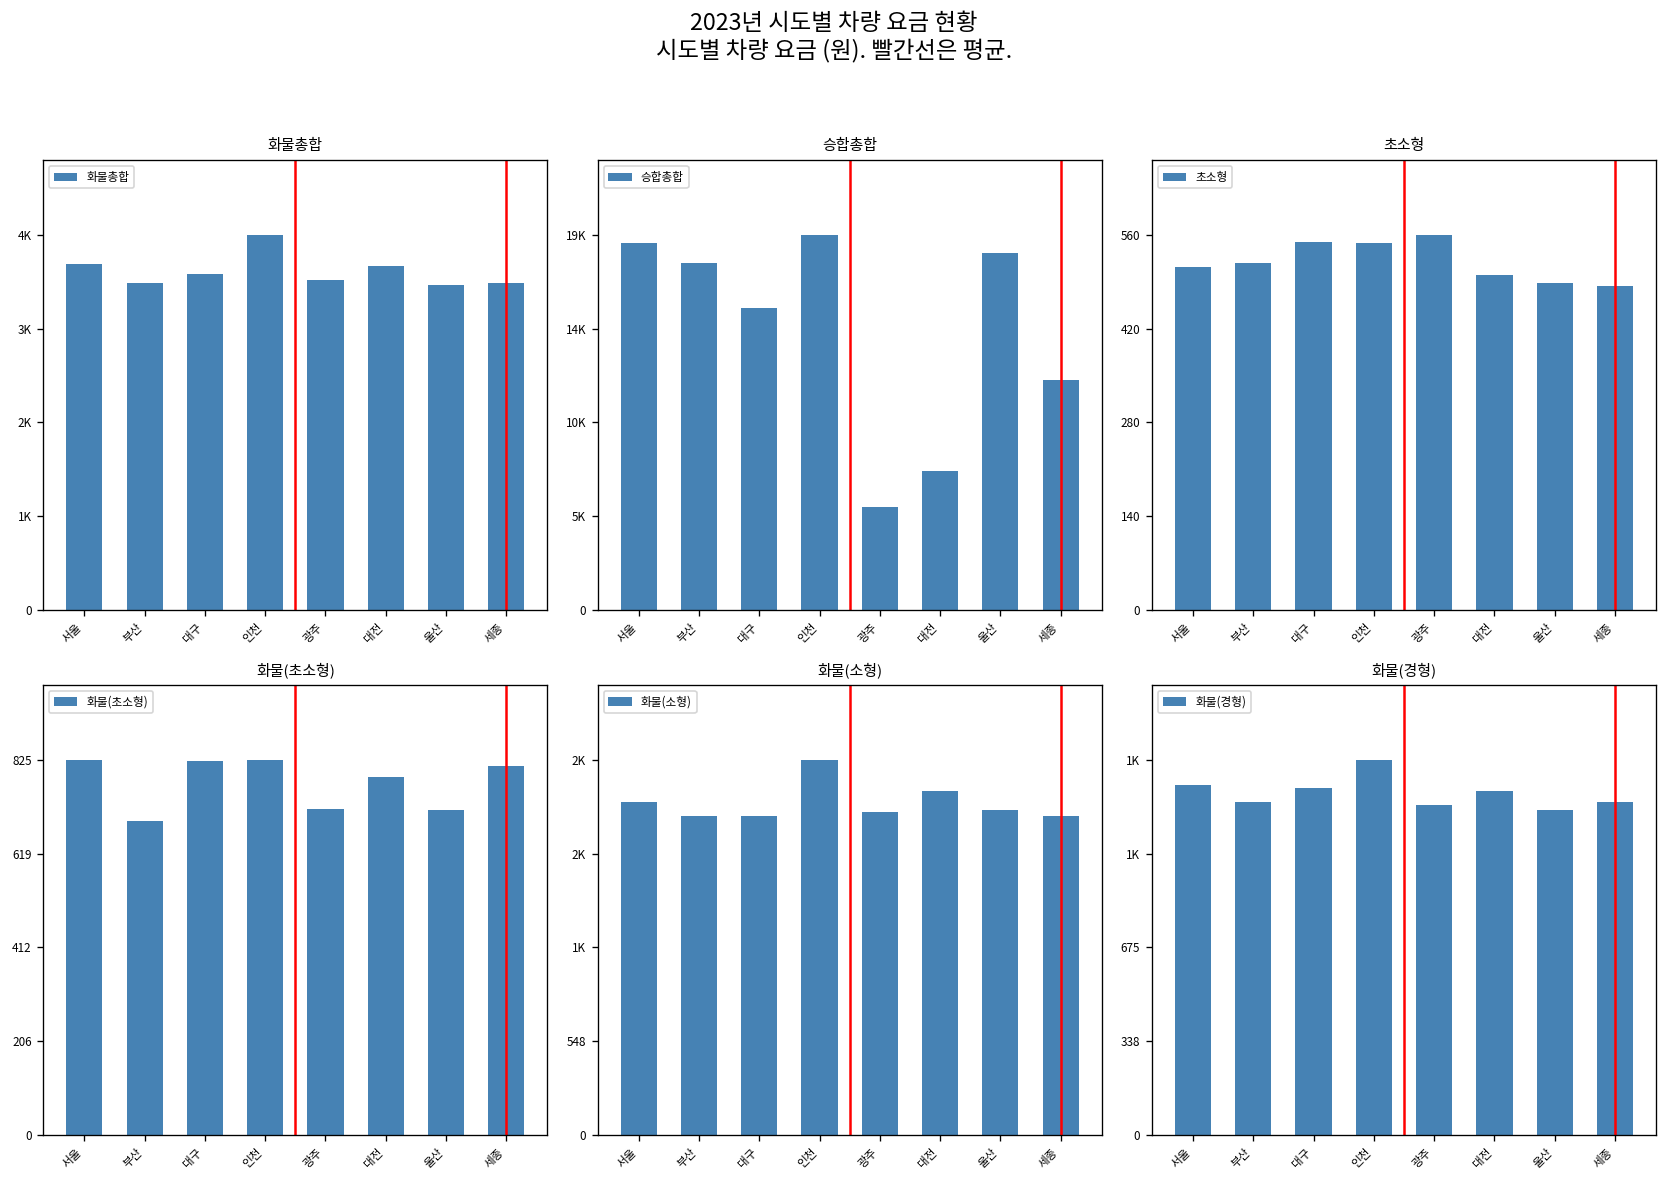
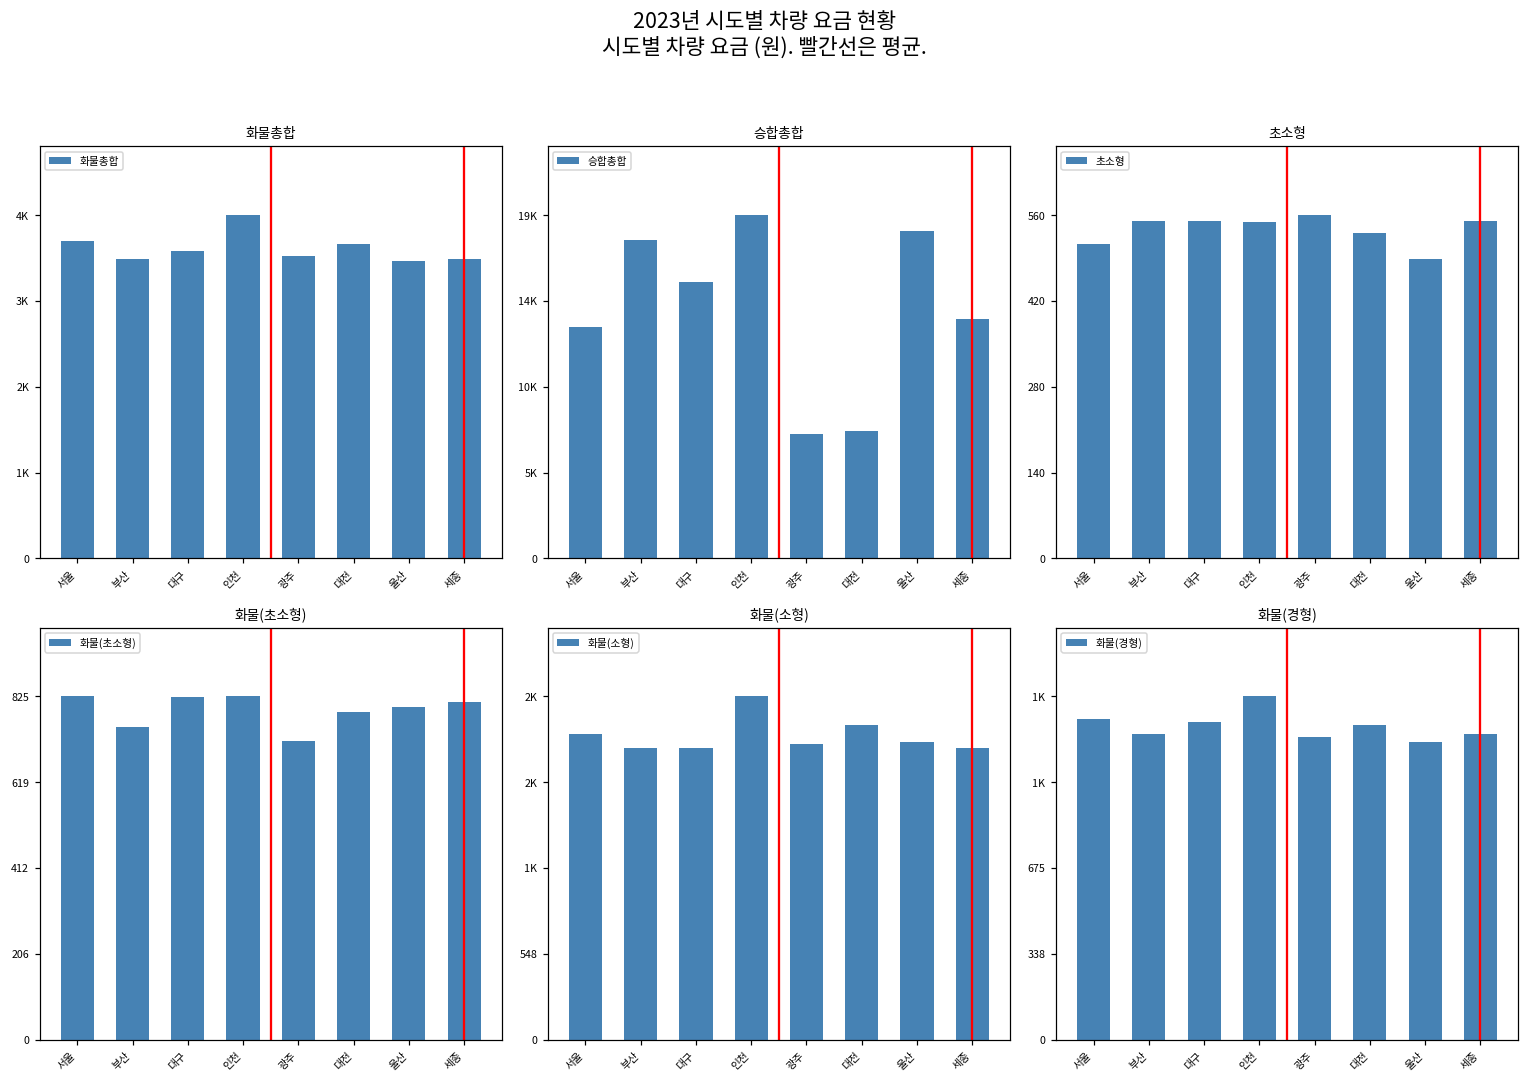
승합총합, 서울: 18900 -> 13000
승합총합, 광주: 5300 -> 7000
승합총합, 세종: 11800 -> 13500
초소형, 부산: 520 -> 550
초소형, 대전: 500 -> 530
초소형, 세종: 480 -> 550
화물(초소형), 부산: 690 -> 750
화물(초소형), 울산: 720 -> 800
